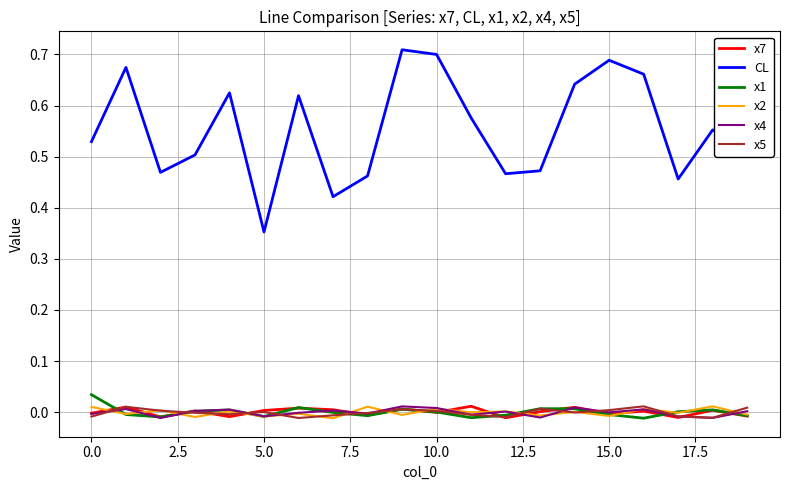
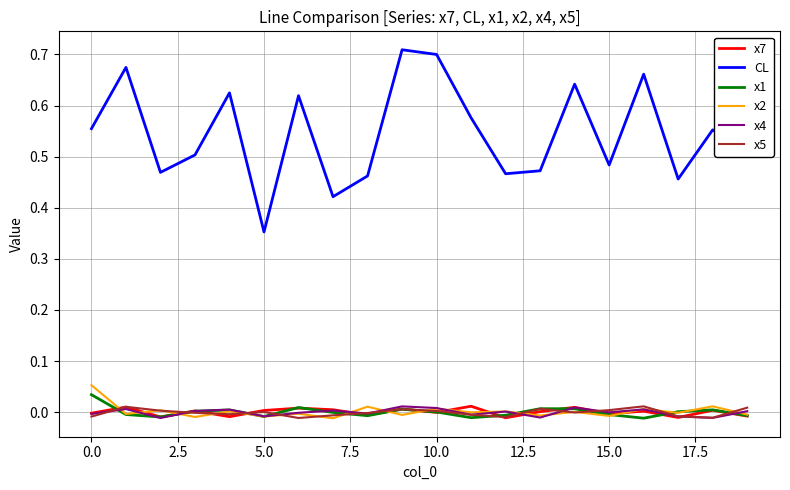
CL, 0.0: 0.53 -> 0.55
x2, 0.0: 0.01 -> 0.05
CL, 15.0: 0.69 -> 0.48
